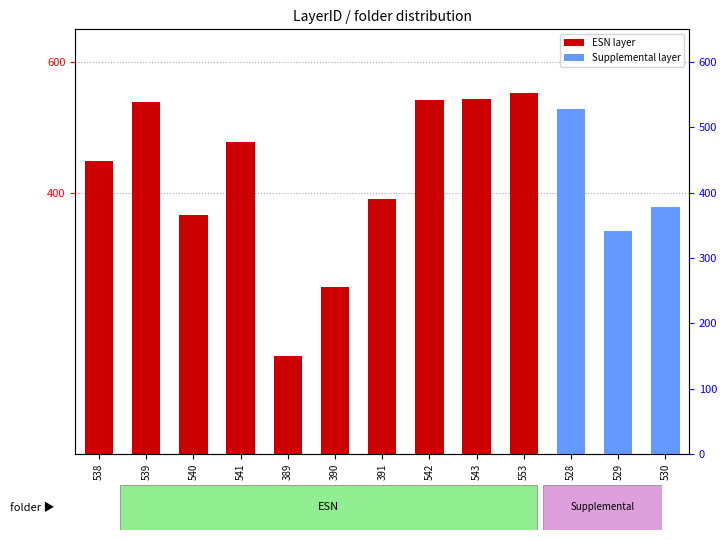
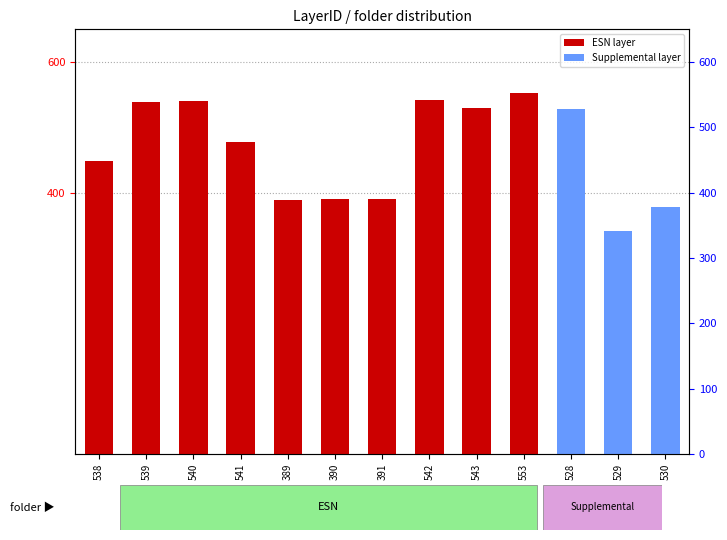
ESN layer, 540: 370 -> 540
ESN layer, 389: 150 -> 390
ESN layer, 390: 260 -> 390
ESN layer, 543: 540 -> 530
